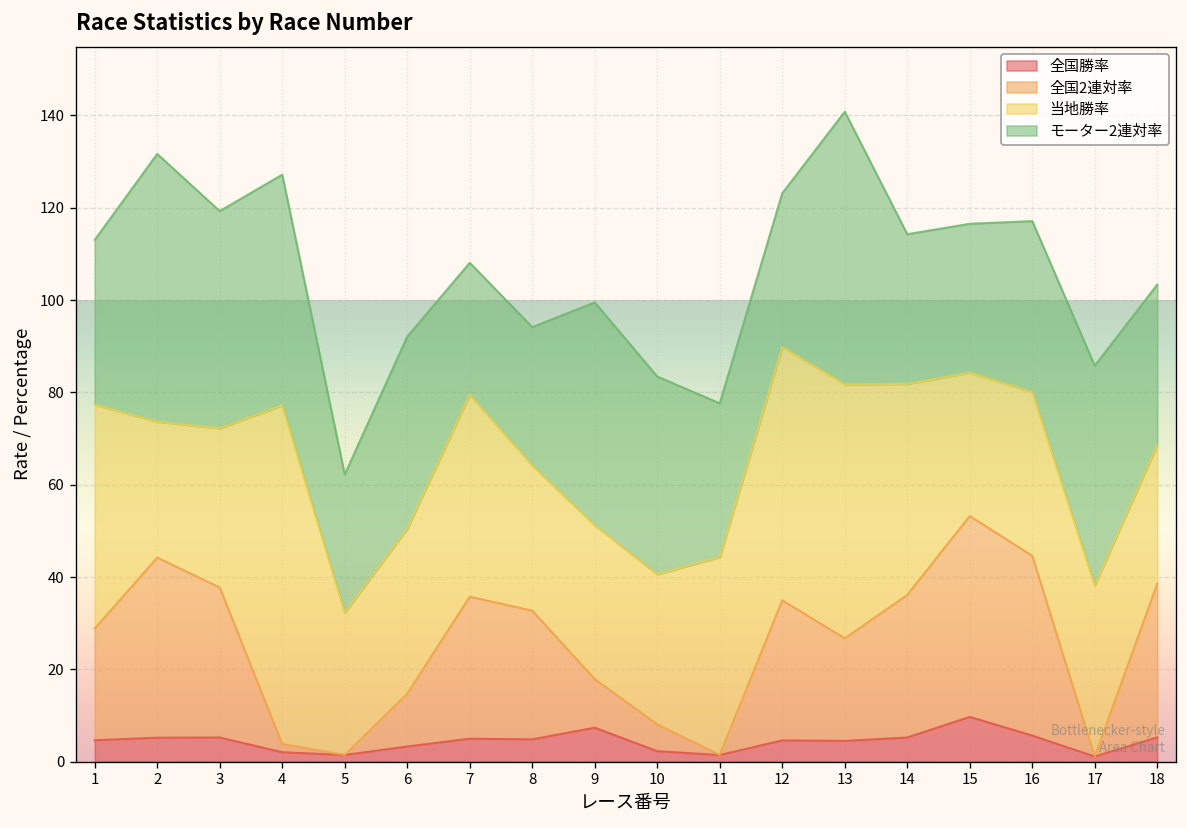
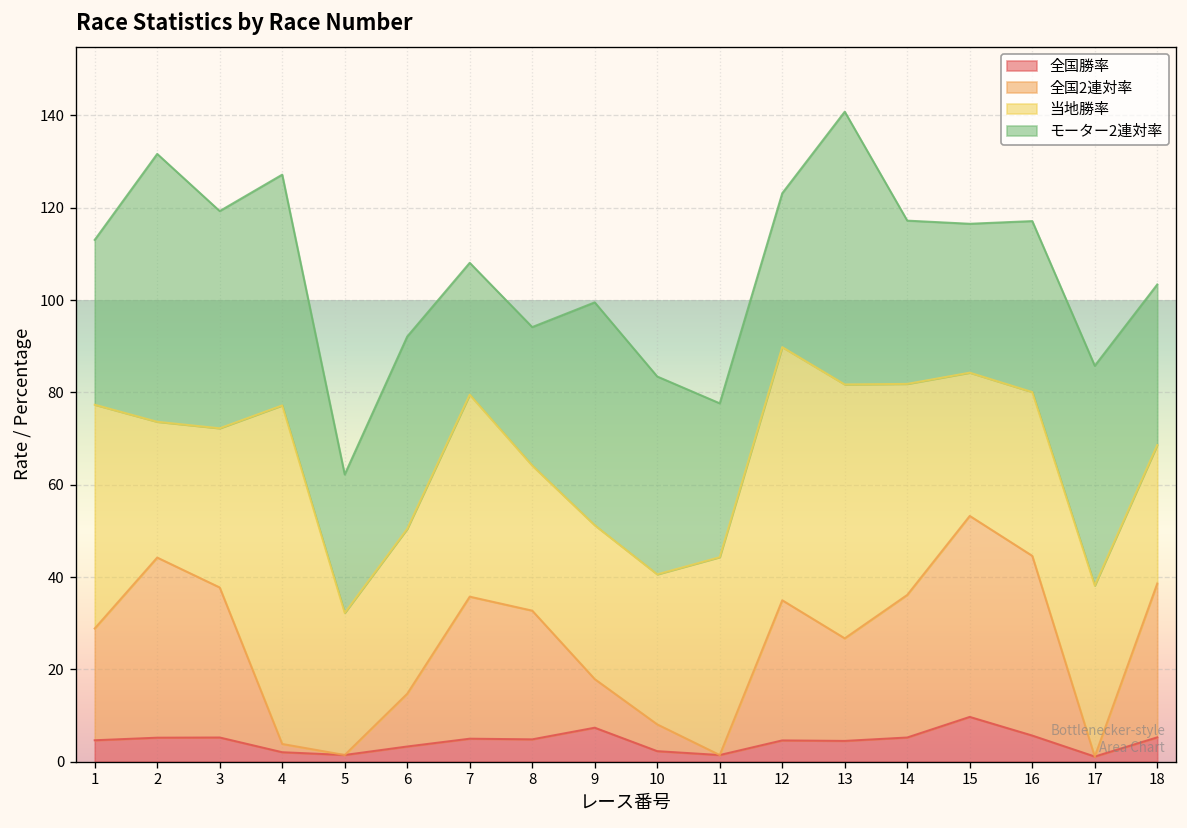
モーター2連対率, 14: 32 -> 35
